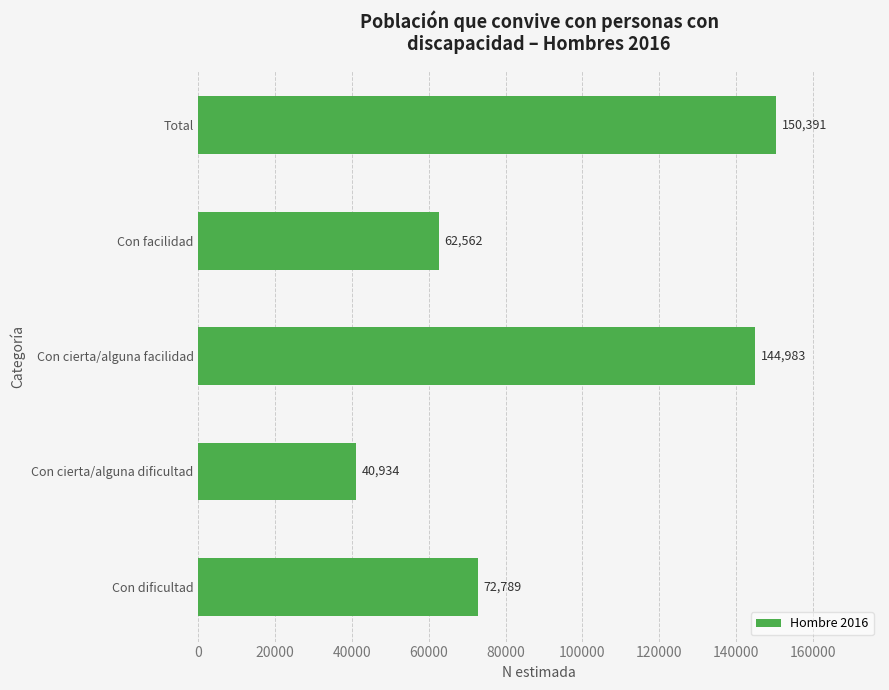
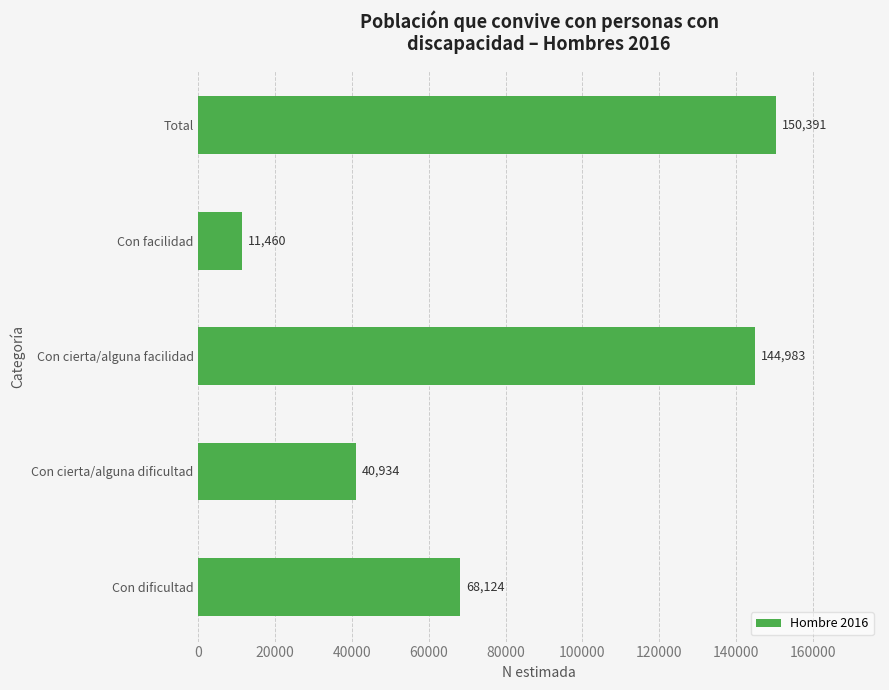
Con facilidad: 62,562 -> 11,460
Con dificultad: 72,789 -> 68,124
